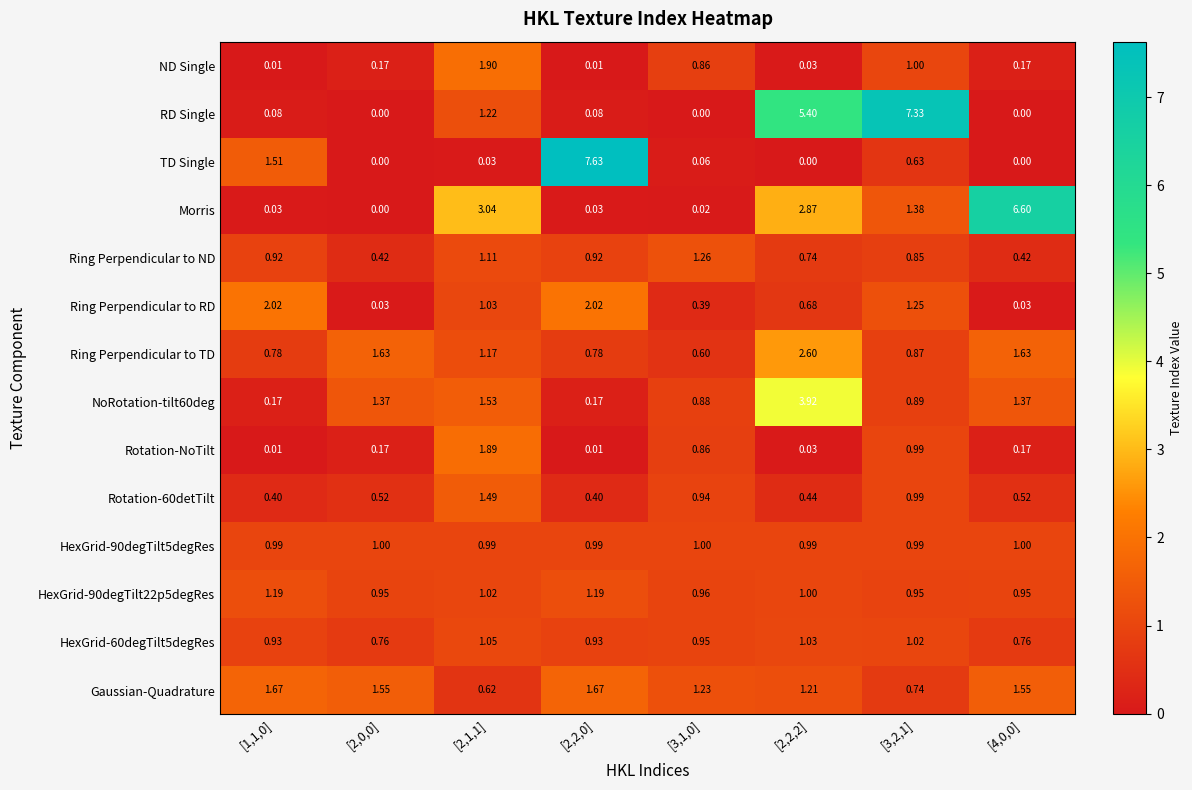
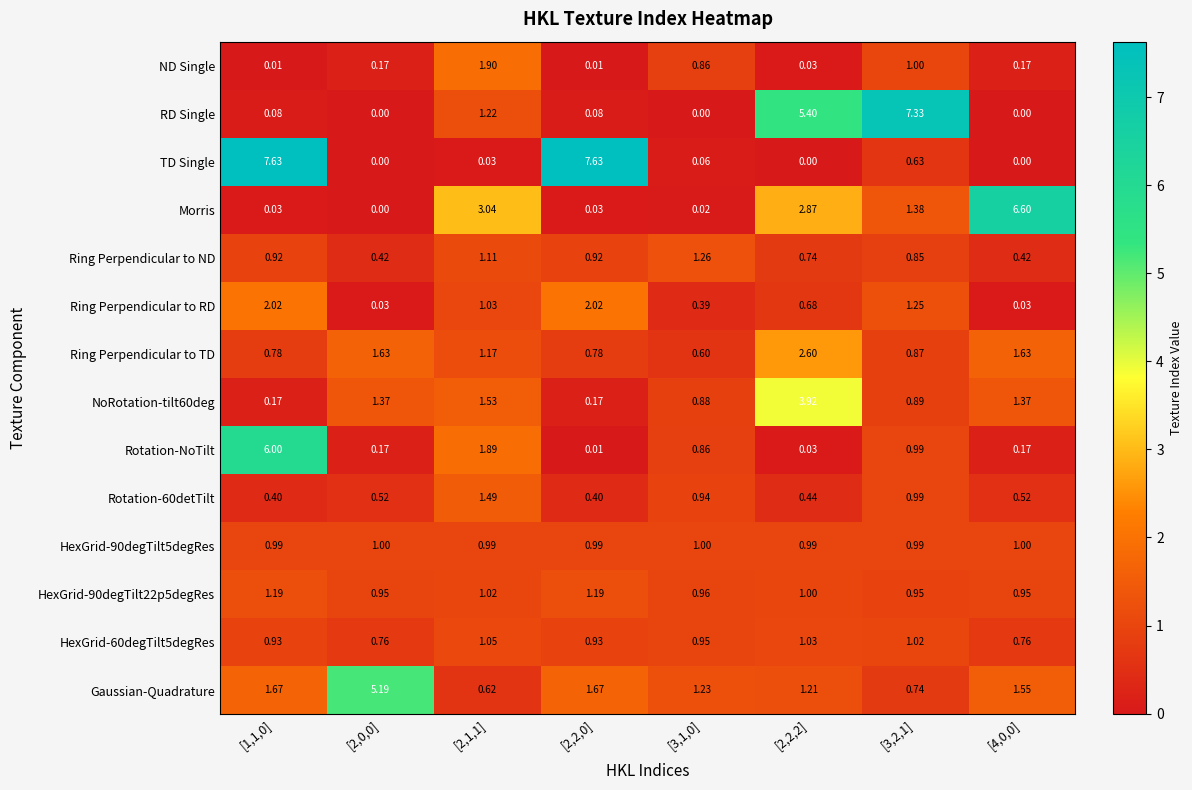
TD Single, [1,1,0]: 1.51 -> 7.63
Rotation-NoTilt, [1,1,0]: 0.01 -> 6.00
Gaussian-Quadrature, [2,0,0]: 1.55 -> 5.19
